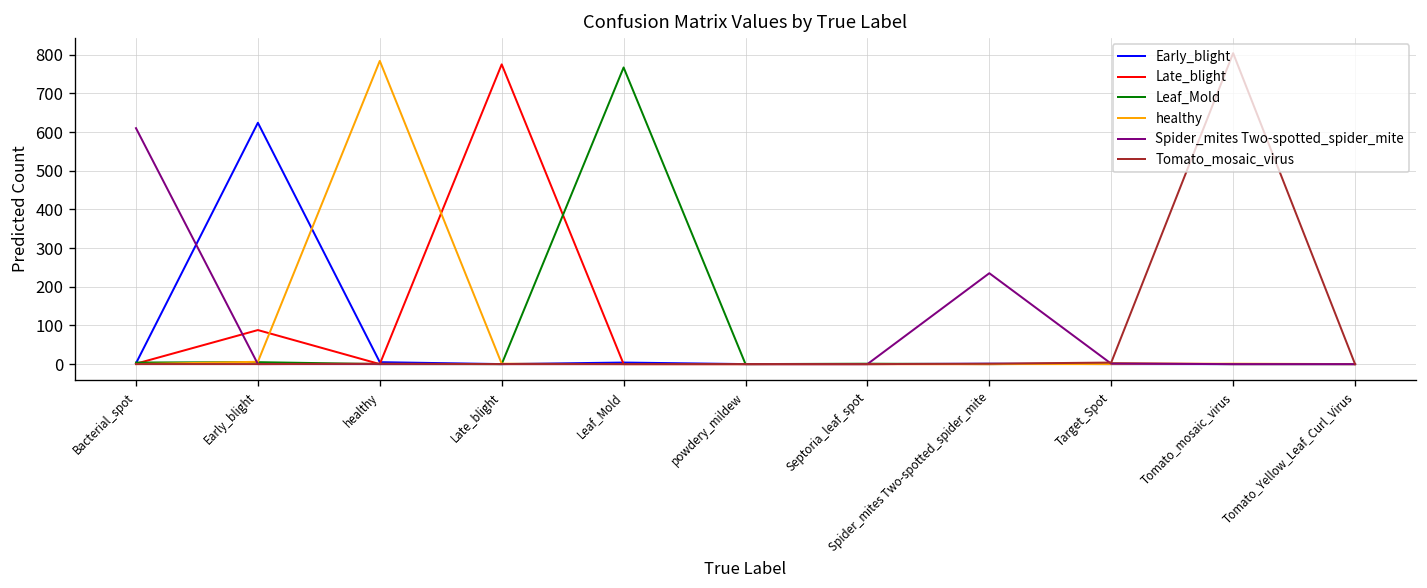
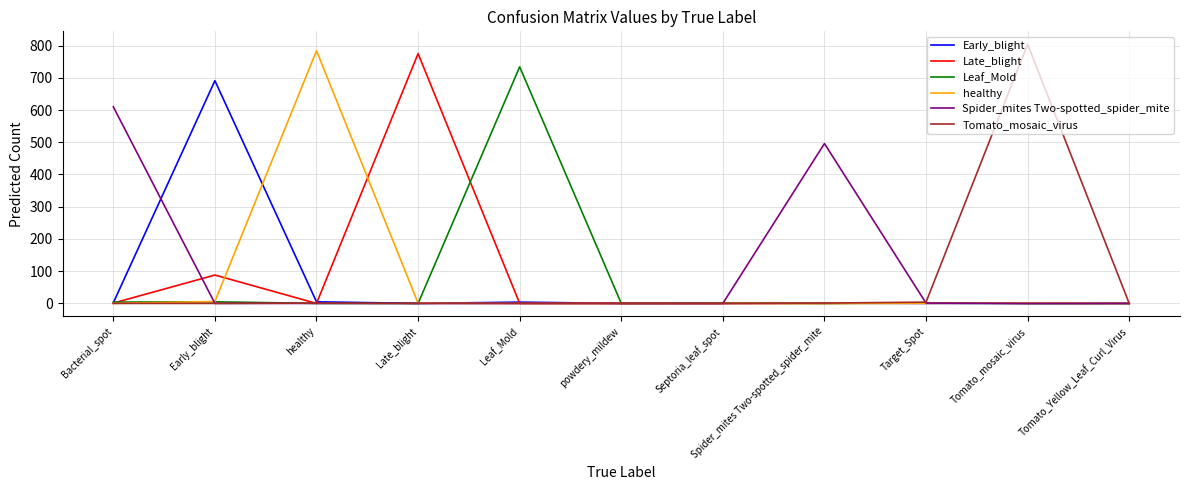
Early_blight, Early_blight: 620 -> 690
Leaf_Mold, Leaf_Mold: 770 -> 730
Spider_mites Two-spotted_spider_mite, Spider_mites Two-spotted_spider_mite: 240 -> 500
